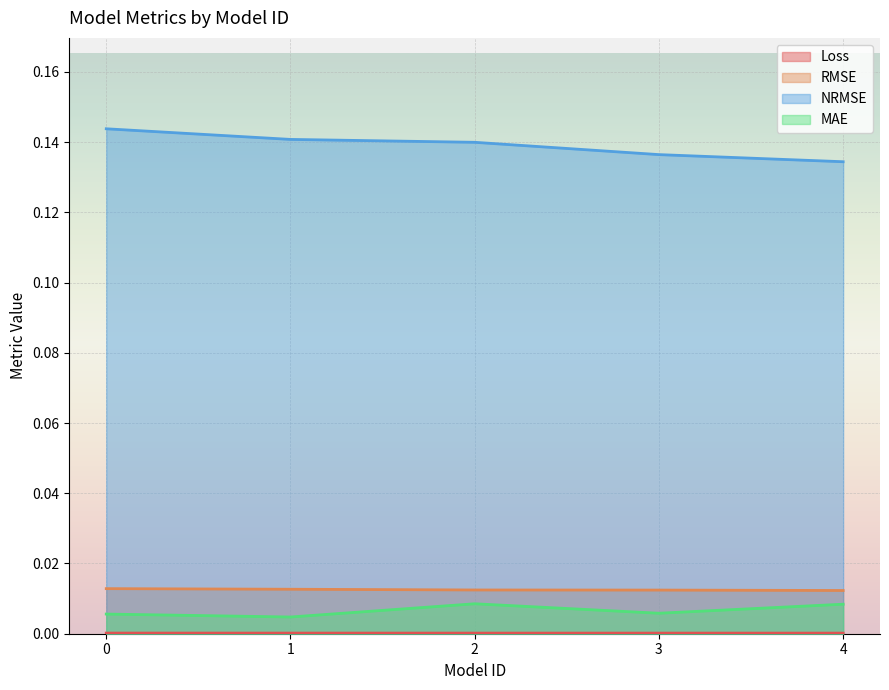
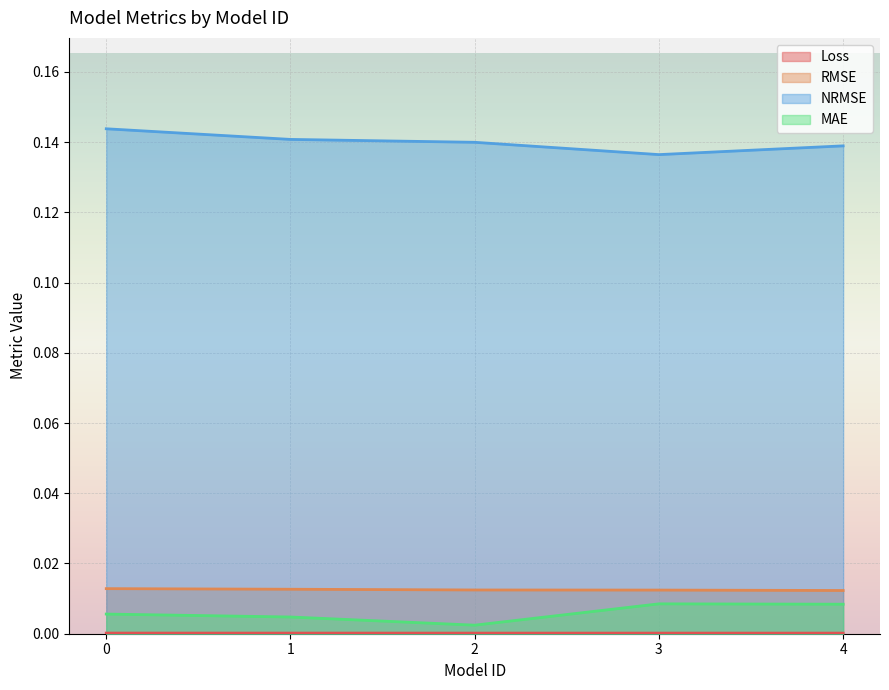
MAE, 2: 0.009 -> 0.002
MAE, 3: 0.006 -> 0.009
NRMSE, 4: 0.134 -> 0.139
